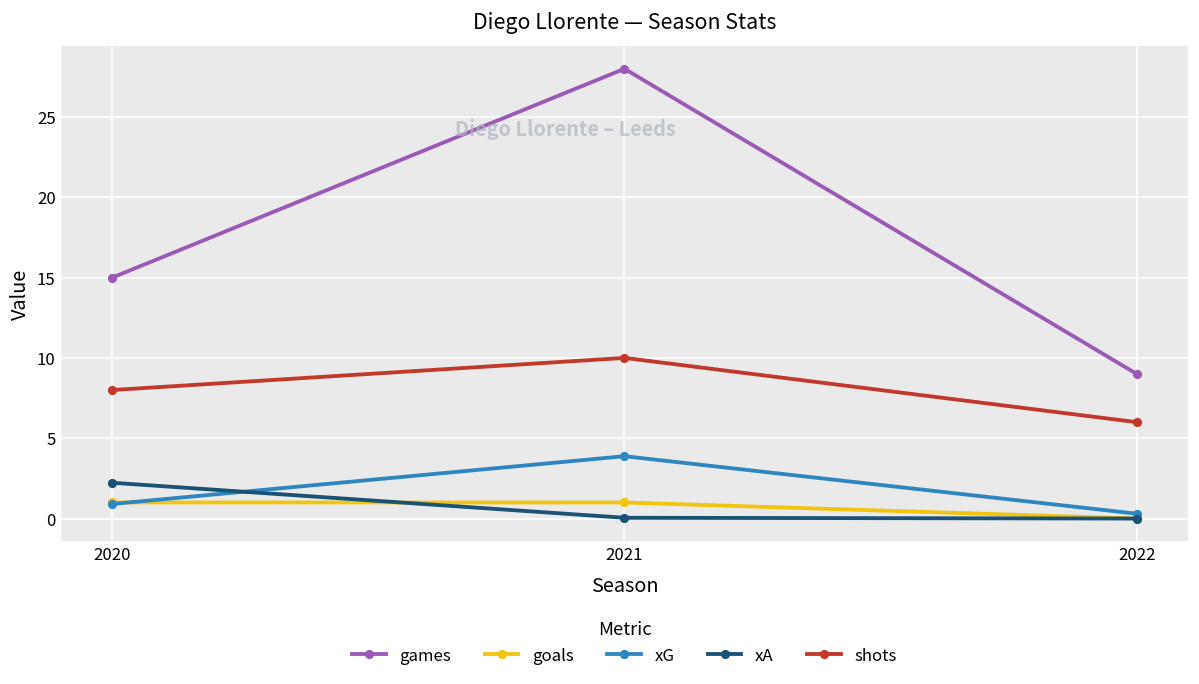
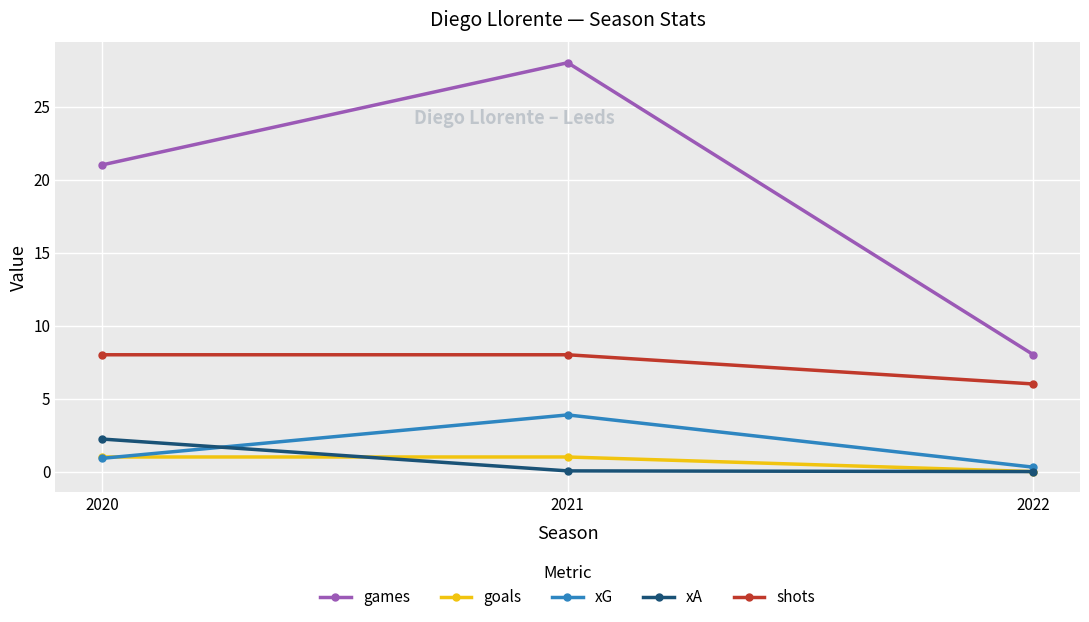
games, 2020: 15 -> 21
shots, 2021: 10 -> 8
games, 2022: 9 -> 8
